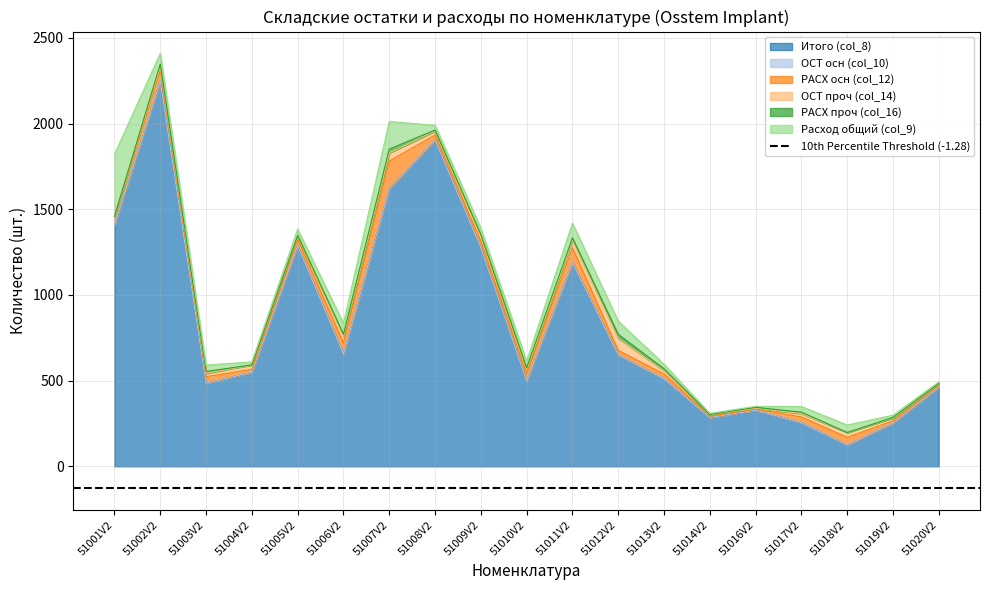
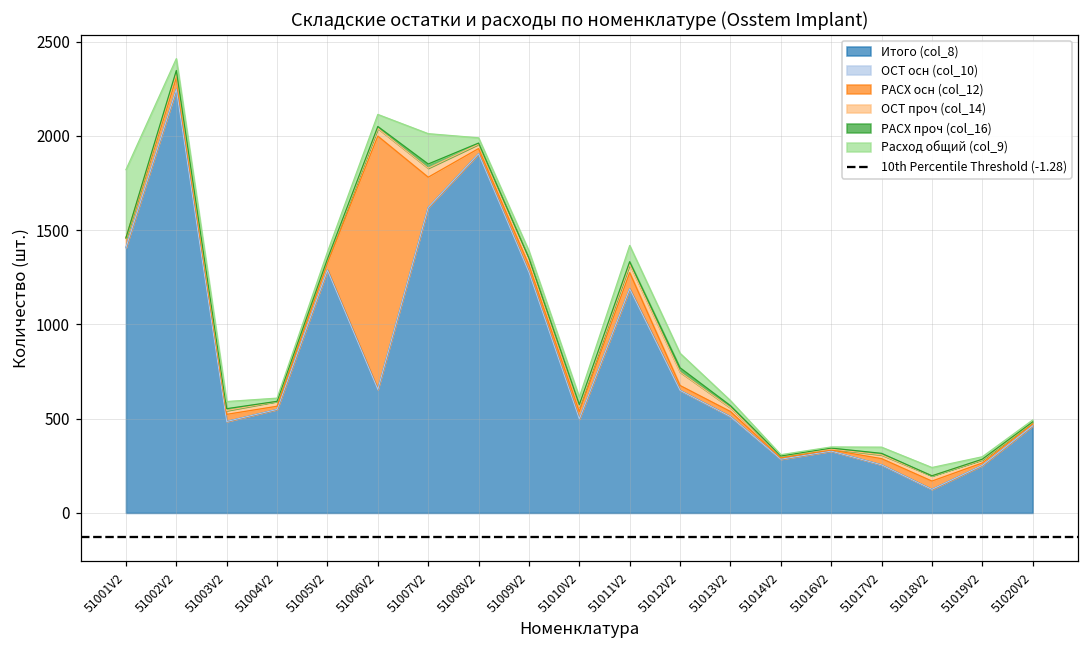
РАСХ осн (col_12), 51006V2: 60 -> 1340
